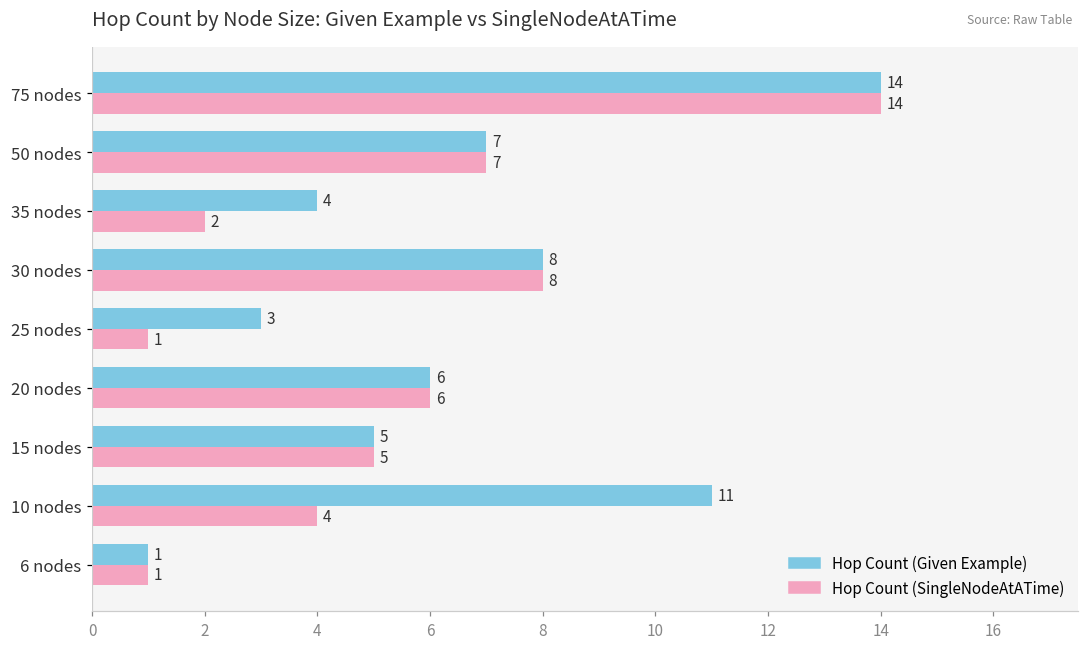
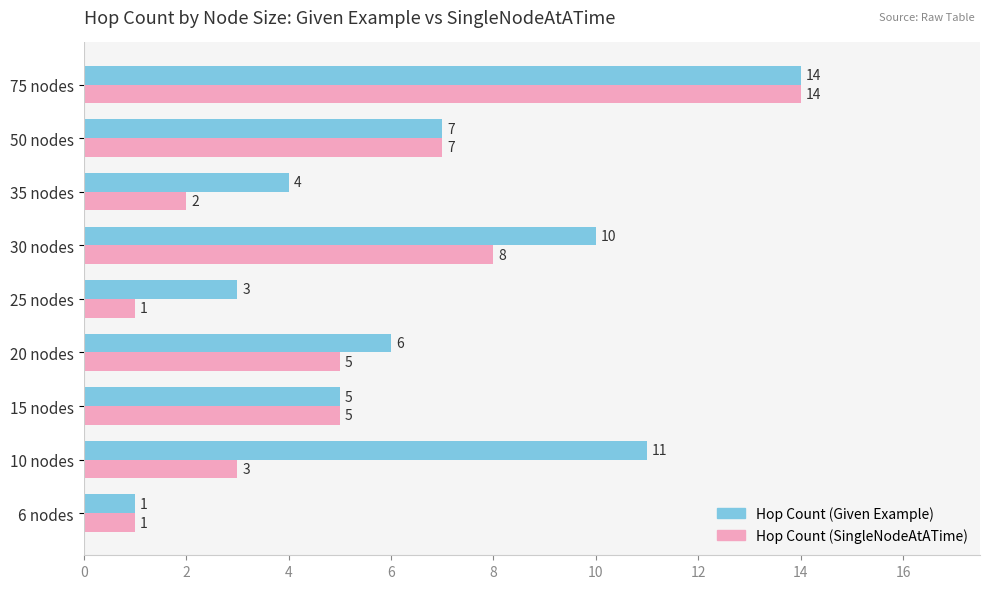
Hop Count (Given Example), 30 nodes: 8 -> 10
Hop Count (SingleNodeAtATime), 20 nodes: 6 -> 5
Hop Count (SingleNodeAtATime), 10 nodes: 4 -> 3
